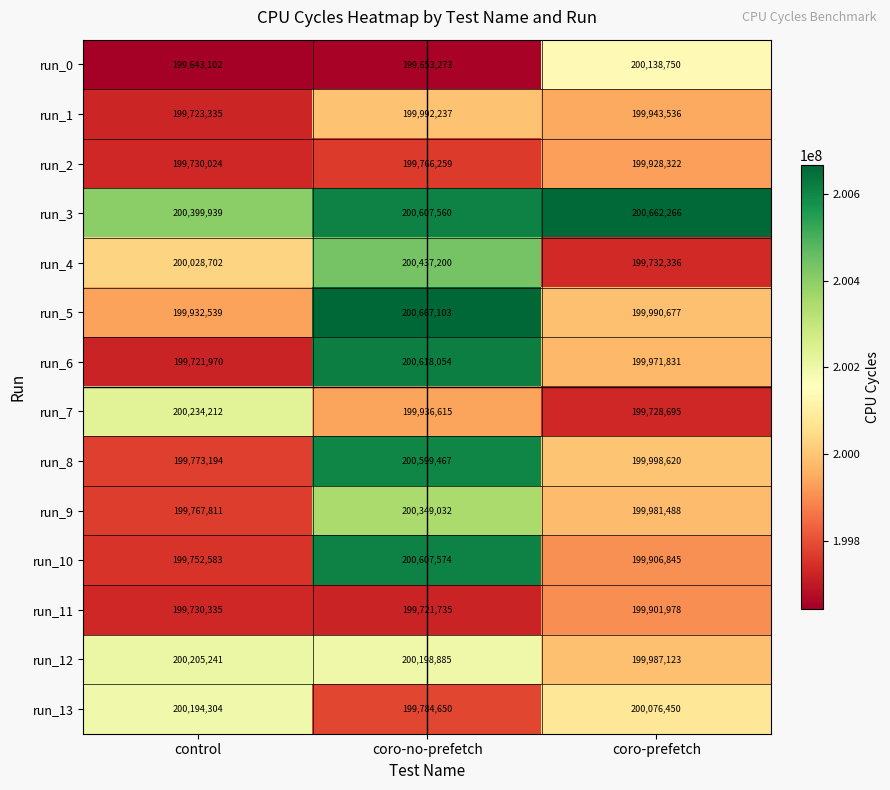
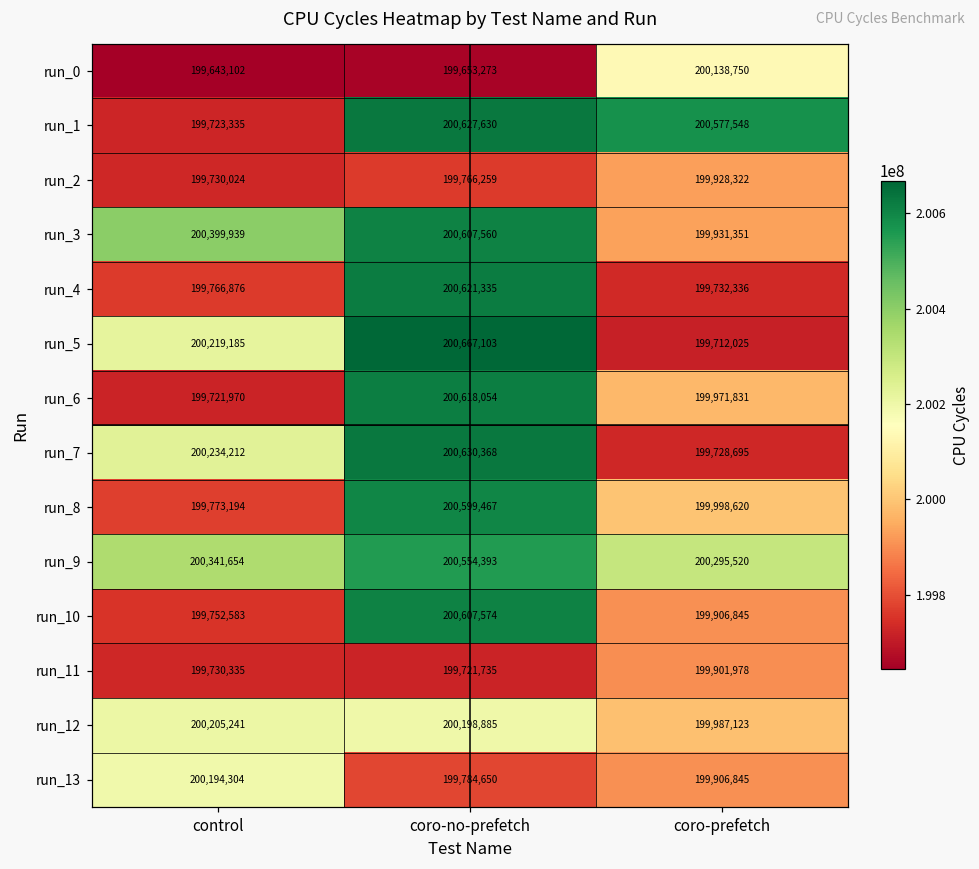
run_1, coro-no-prefetch: 199,992,237 -> 200,627,630
run_1, coro-prefetch: 199,943,536 -> 200,577,548
run_3, coro-prefetch: 200,662,266 -> 199,931,351
run_4, control: 200,028,702 -> 199,766,876
run_4, coro-no-prefetch: 200,437,200 -> 200,621,335
run_5, control: 199,932,539 -> 200,219,185
run_5, coro-prefetch: 199,990,677 -> 199,712,025
run_7, coro-no-prefetch: 199,936,615 -> 200,630,368
run_9, control: 199,767,811 -> 200,341,654
run_9, coro-no-prefetch: 200,349,032 -> 200,554,393
run_9, coro-prefetch: 199,981,488 -> 200,295,520
run_13, coro-prefetch: 200,076,450 -> 199,906,845
